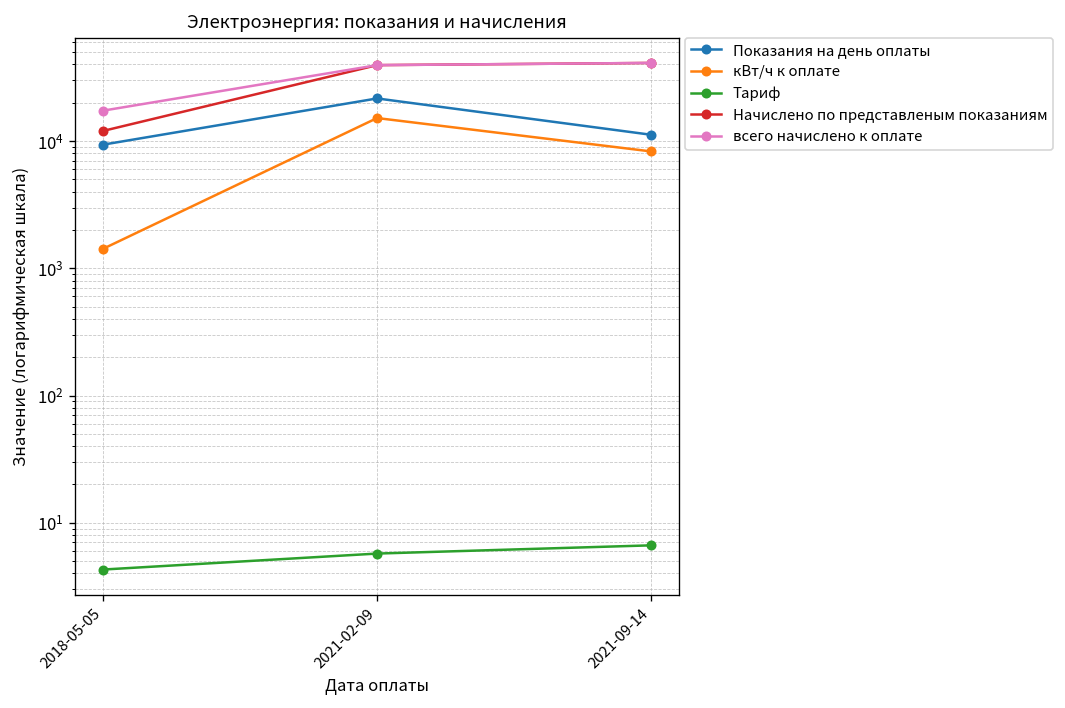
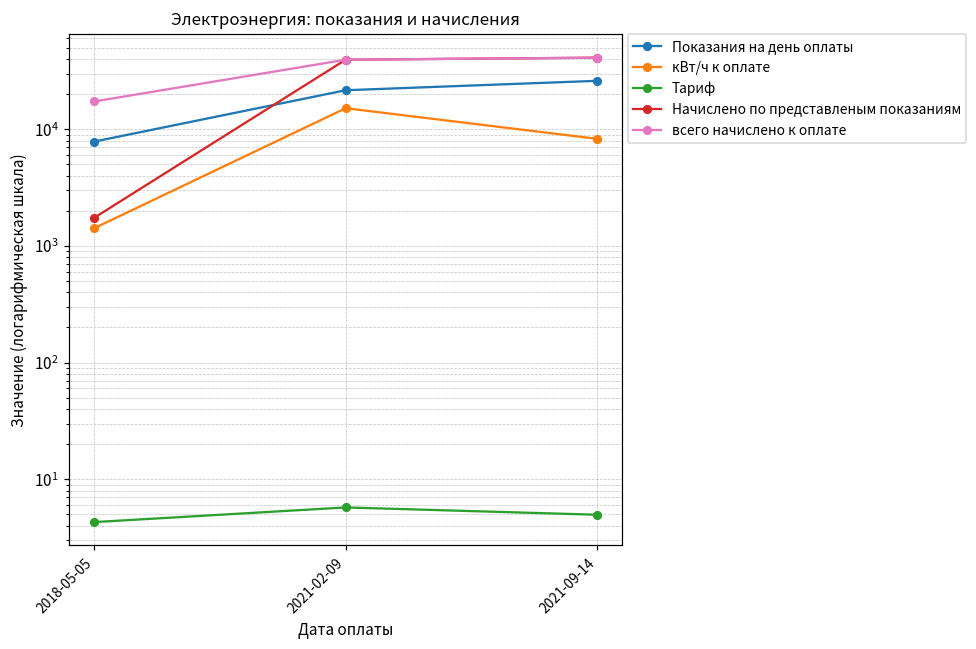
Показания на день оплаты, 2018-05-05: 9000 -> 8000
Начислено по представленым показаниям, 2018-05-05: 12000 -> 1700
Показания на день оплаты, 2021-09-14: 11000 -> 26000
Тариф, 2021-09-14: 7 -> 5
